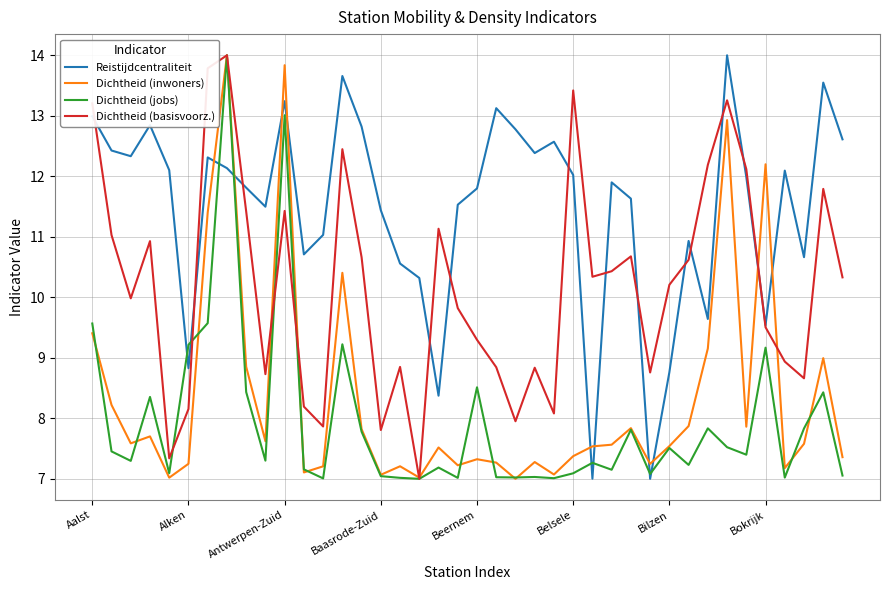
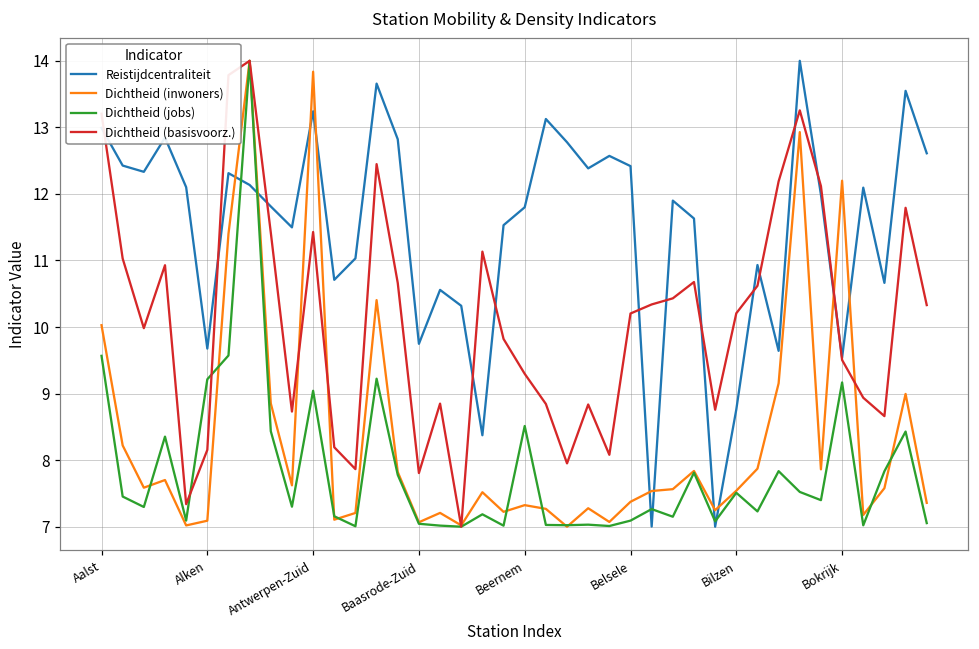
Dichtheid (inwoners), Aalst: 9.4 -> 10.0
Reistijdcentraliteit, Alken: 8.8 -> 9.7
Dichtheid (inwoners), Alken: 7.2 -> 7.1
Dichtheid (jobs), Antwerpen-Zuid: 13.0 -> 9.0
Reistijdcentraliteit, Baasrode-Zuid: 11.4 -> 9.7
Reistijdcentraliteit, Belsele: 12.0 -> 12.4
Dichtheid (basisvoorz.), Belsele: 13.4 -> 10.2
